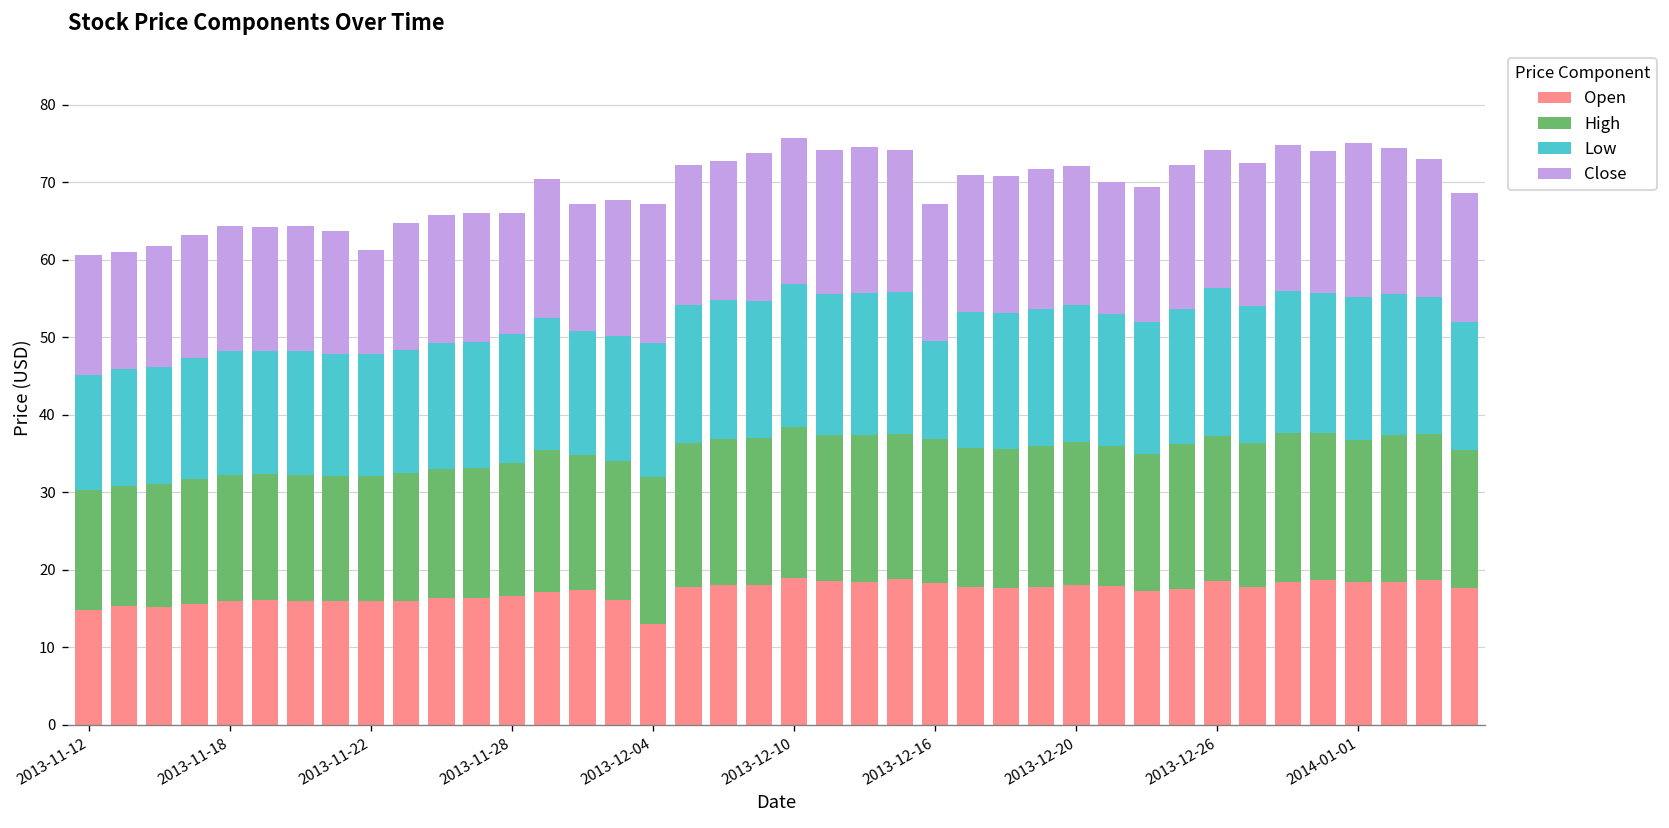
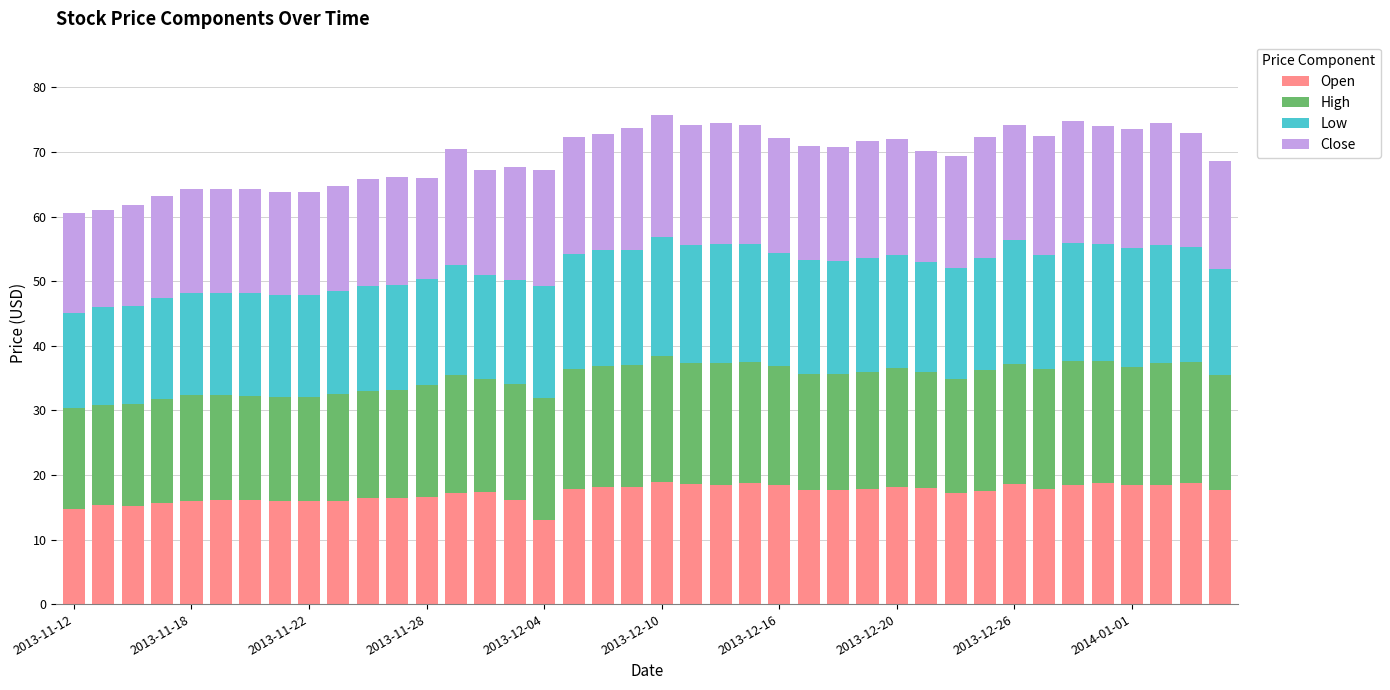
Close, 2013-11-22: 13 -> 16
Low, 2013-12-16: 13 -> 18
Close, 2014-01-01: 20 -> 18
